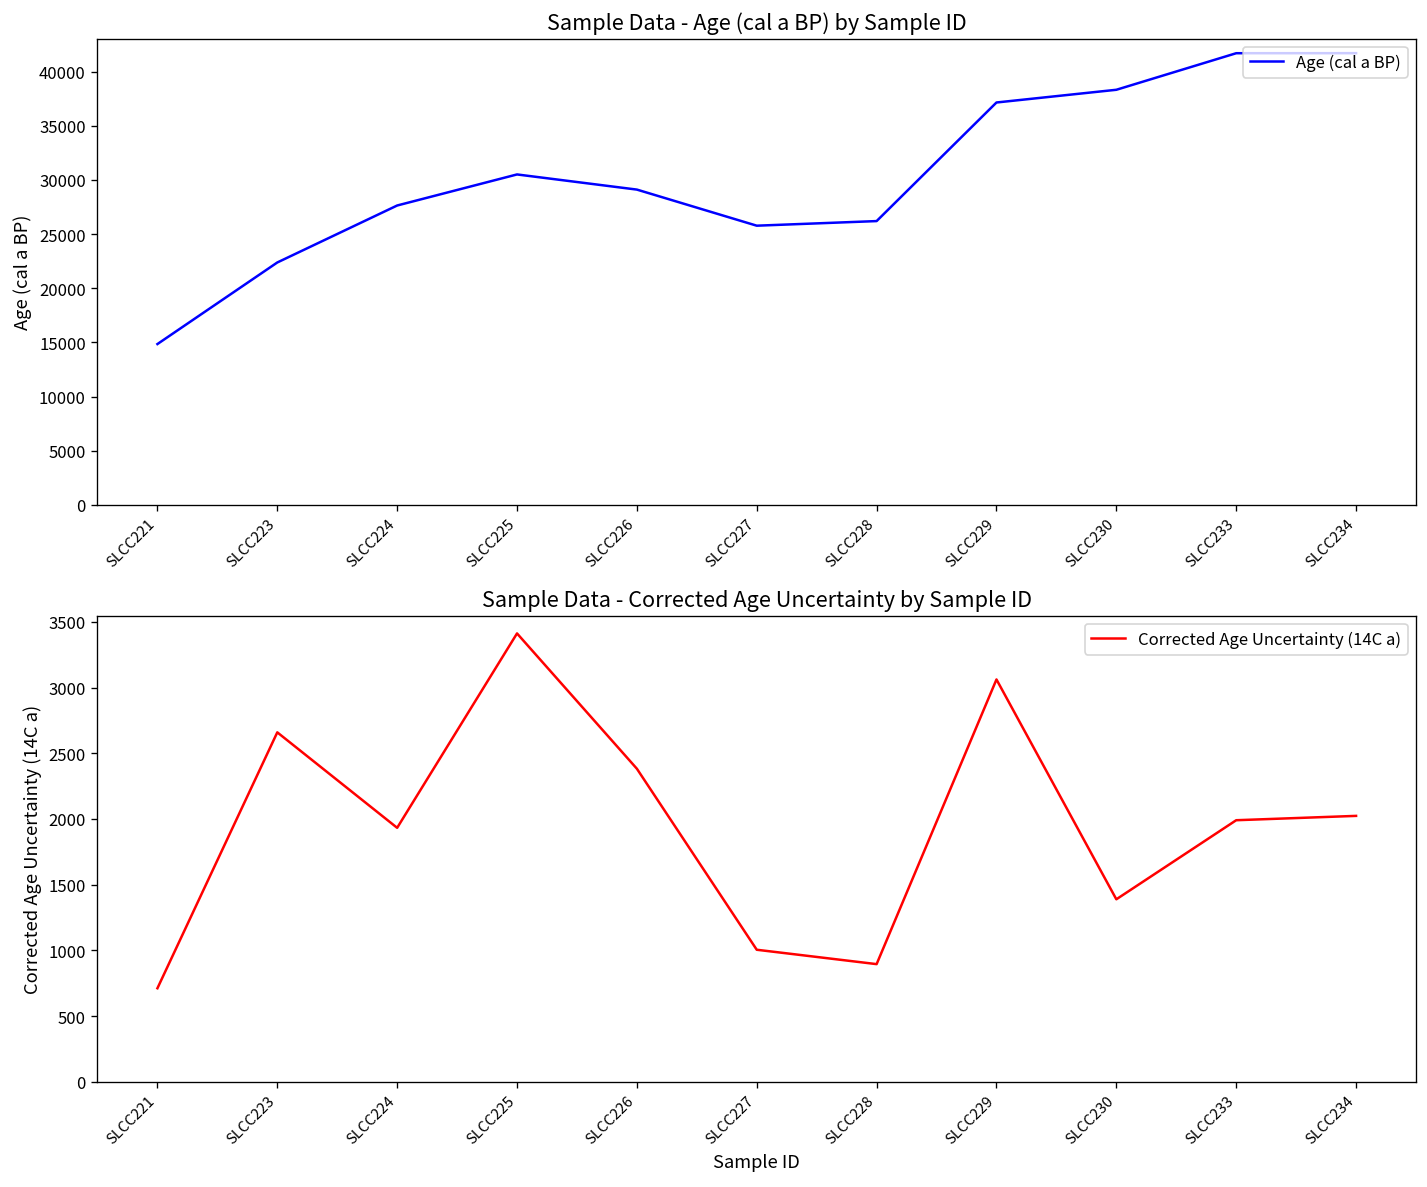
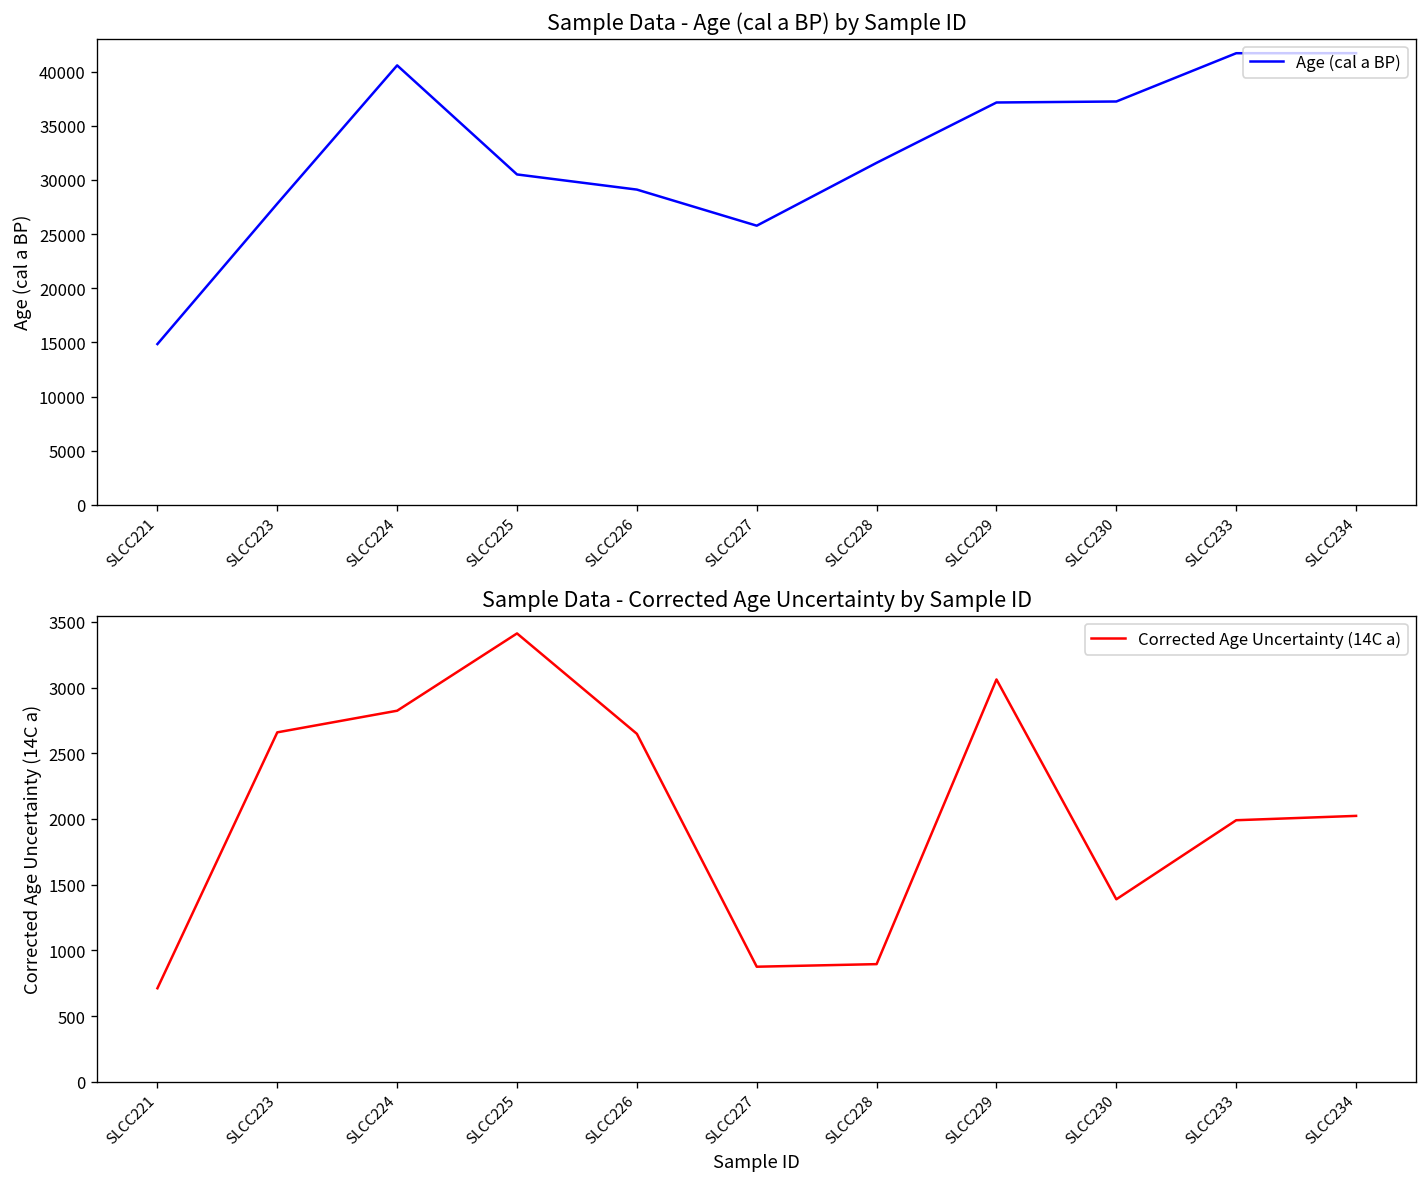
Sample Data - Age (cal a BP) by Sample ID, SLCC223: 22000 -> 28000
Sample Data - Age (cal a BP) by Sample ID, SLCC224: 28000 -> 41000
Sample Data - Age (cal a BP) by Sample ID, SLCC228: 26000 -> 32000
Sample Data - Age (cal a BP) by Sample ID, SLCC230: 38000 -> 37000
Sample Data - Corrected Age Uncertainty by Sample ID, SLCC224: 1930 -> 2820
Sample Data - Corrected Age Uncertainty by Sample ID, SLCC226: 2380 -> 2650
Sample Data - Corrected Age Uncertainty by Sample ID, SLCC227: 1000 -> 880
